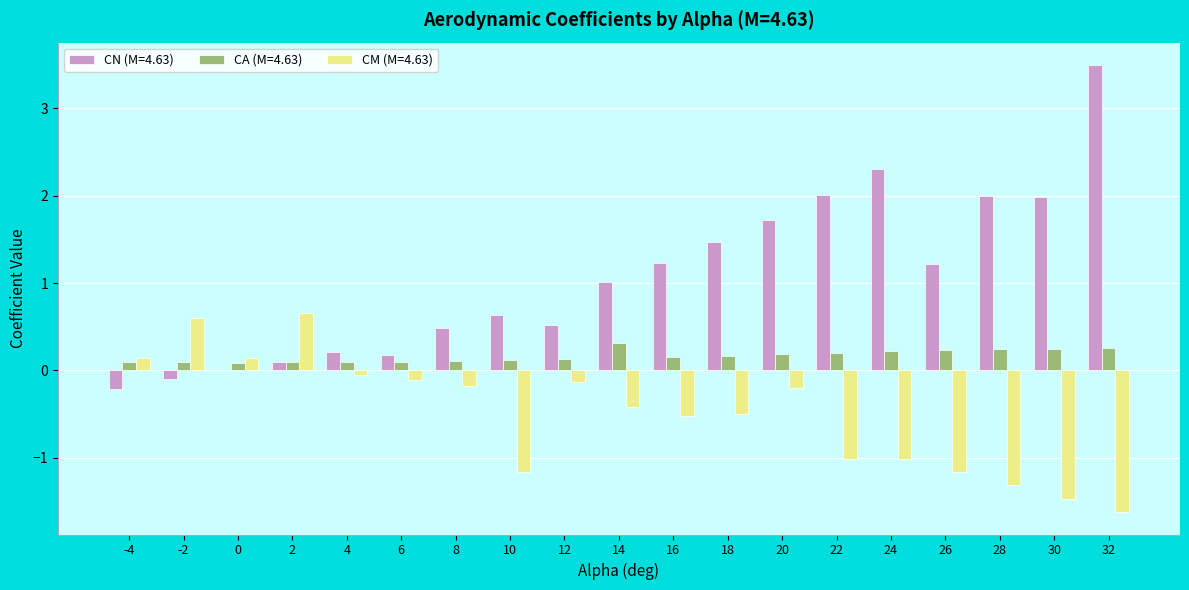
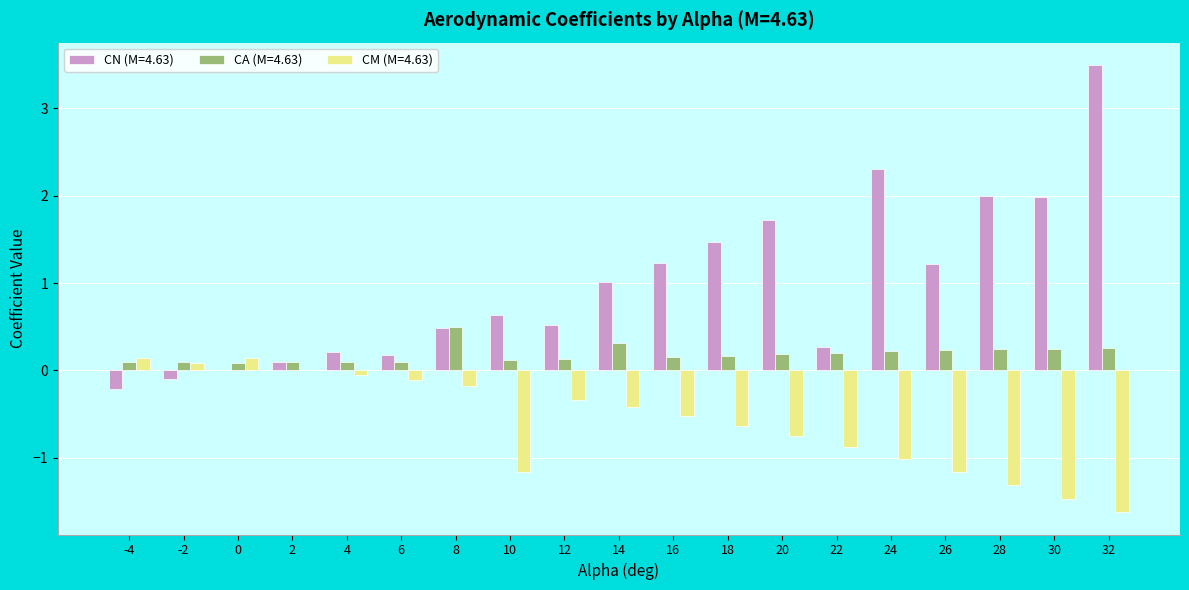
CM (M=4.63), -2: 0.6 -> 0.1
CM (M=4.63), 2: 0.7 -> 0.0
CA (M=4.63), 8: 0.1 -> 0.5
CM (M=4.63), 12: -0.1 -> -0.3
CM (M=4.63), 18: -0.5 -> -0.6
CM (M=4.63), 20: -0.2 -> -0.8
CN (M=4.63), 22: 2.0 -> 0.3
CM (M=4.63), 22: -1.0 -> -0.9
